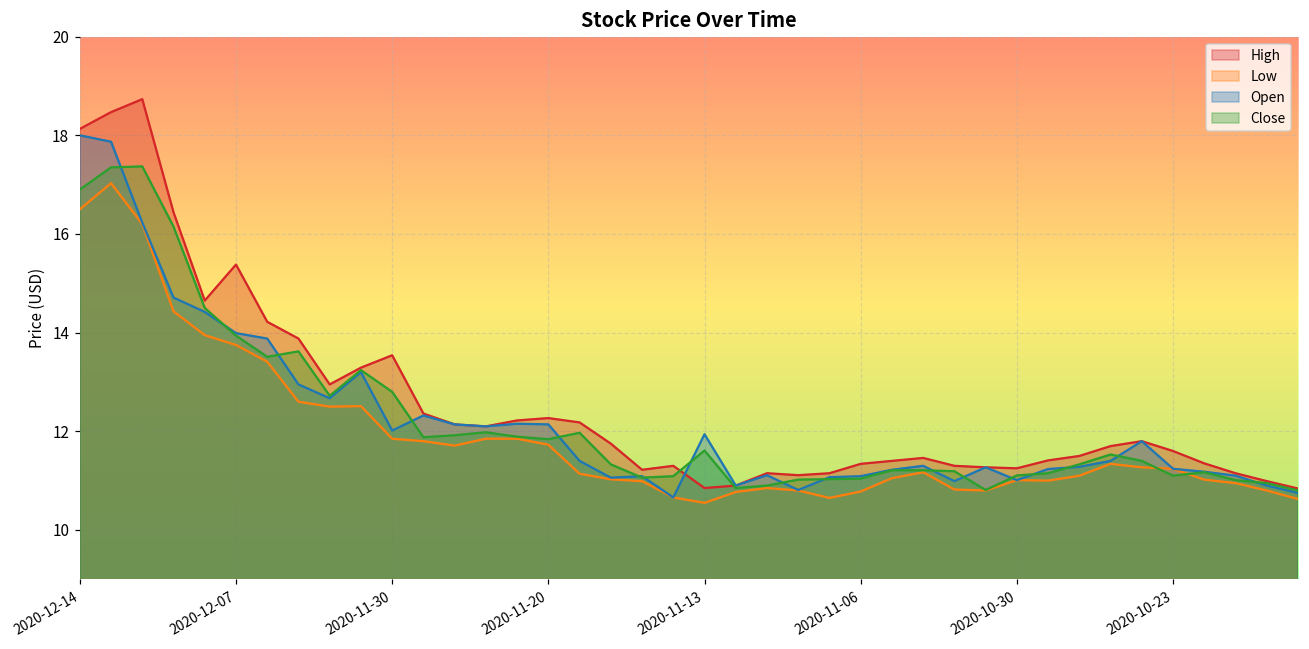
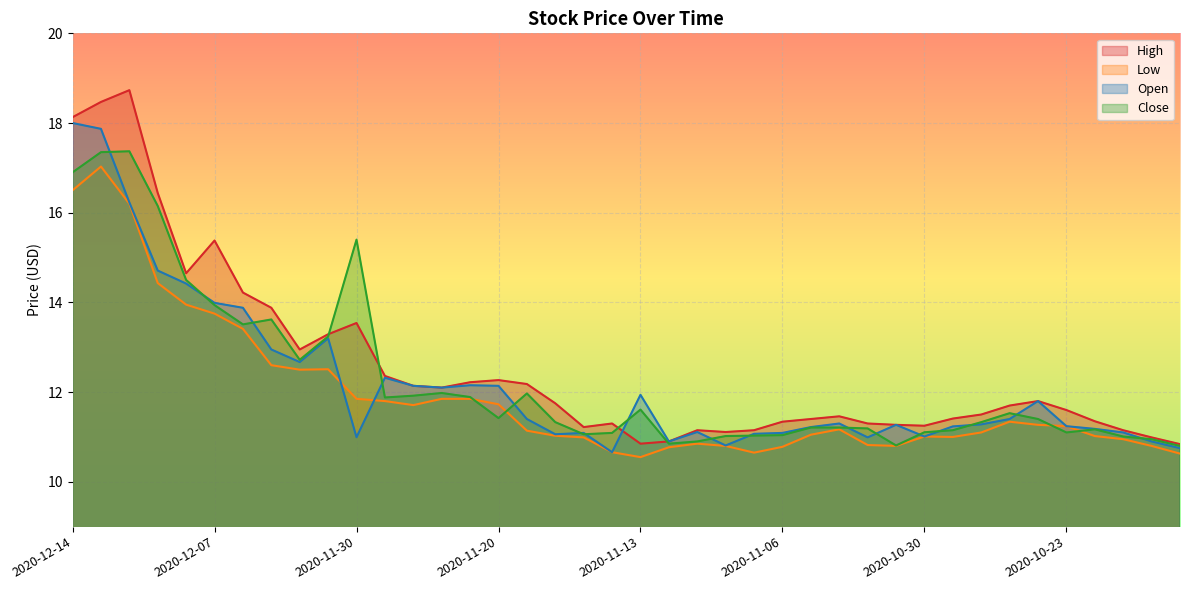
Open, 2020-11-30: 12.0 -> 11.0
Close, 2020-11-30: 12.8 -> 15.4
Close, 2020-11-20: 11.8 -> 11.4
